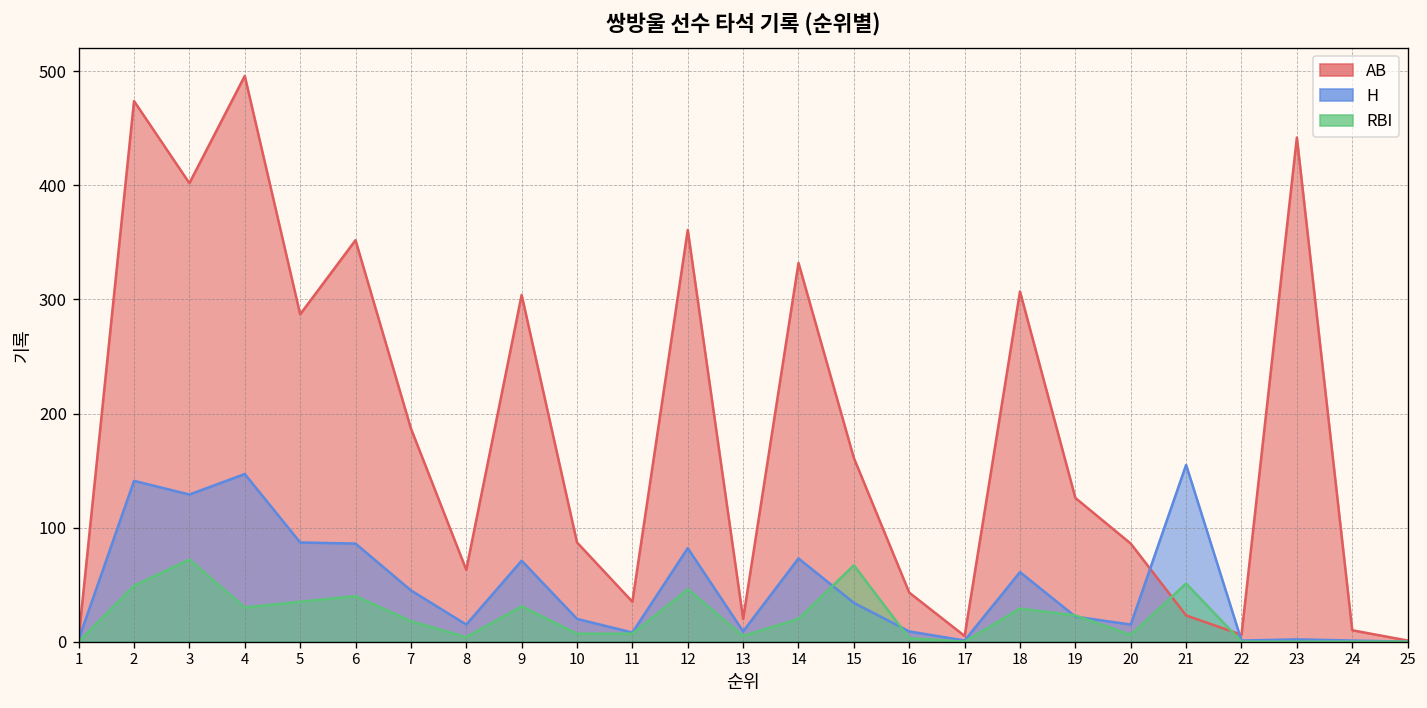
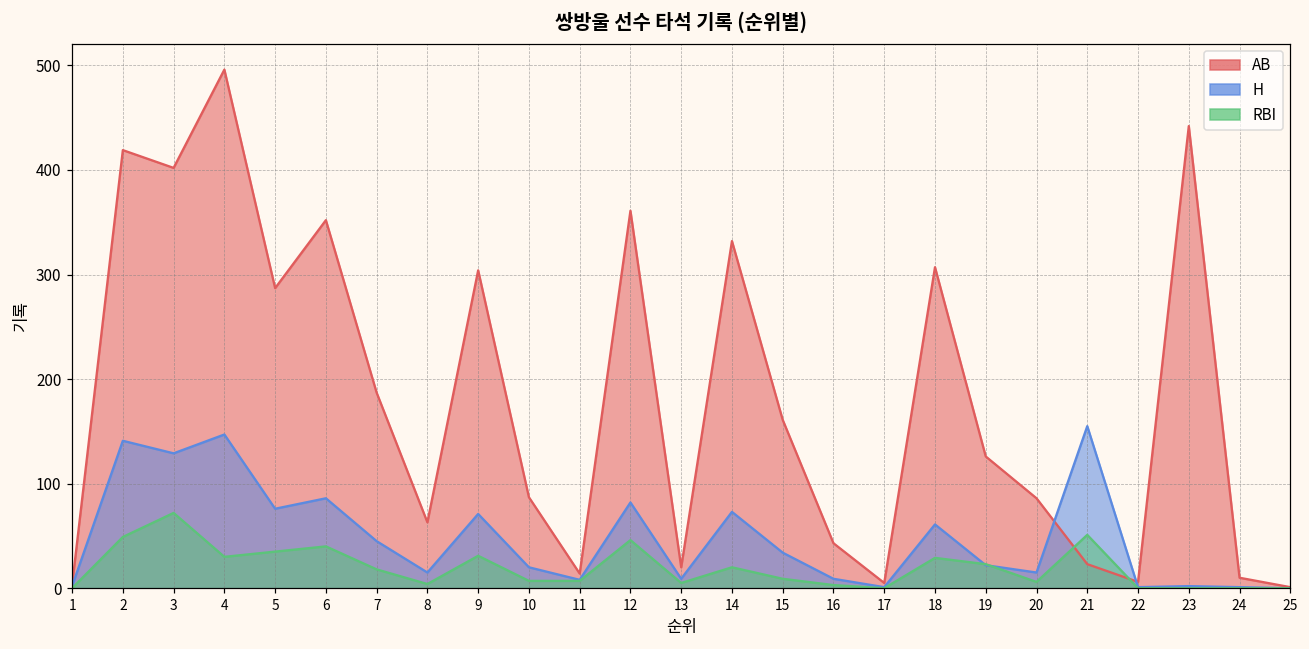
AB, 2: 470 -> 420
H, 5: 90 -> 80
AB, 11: 40 -> 10
RBI, 15: 70 -> 10
